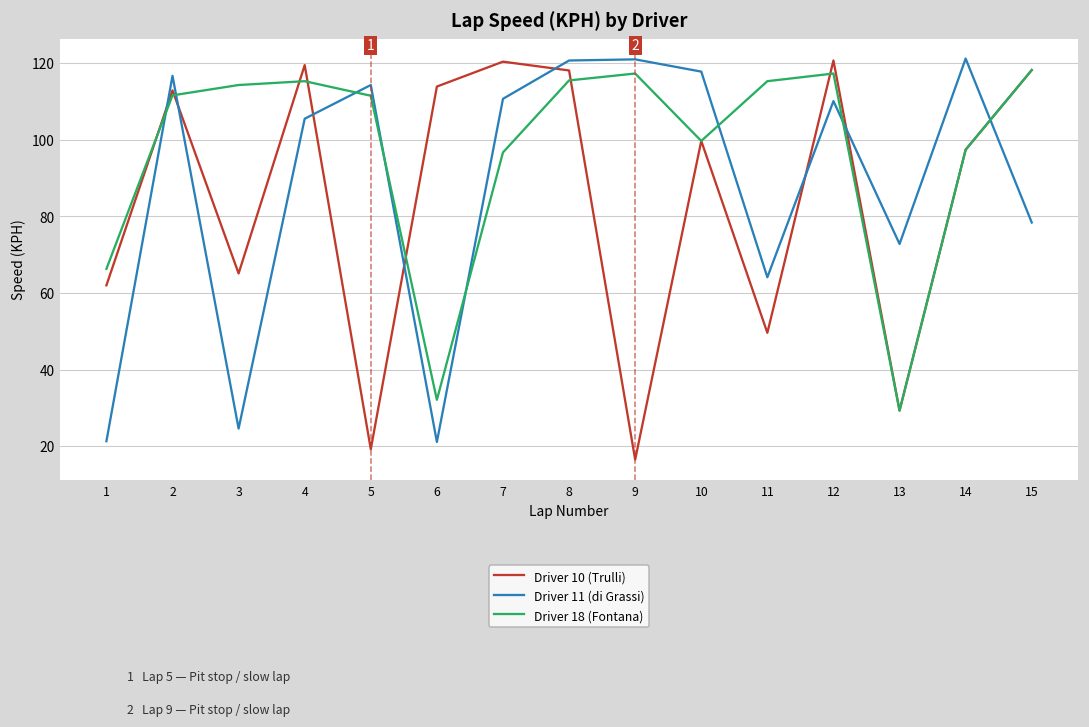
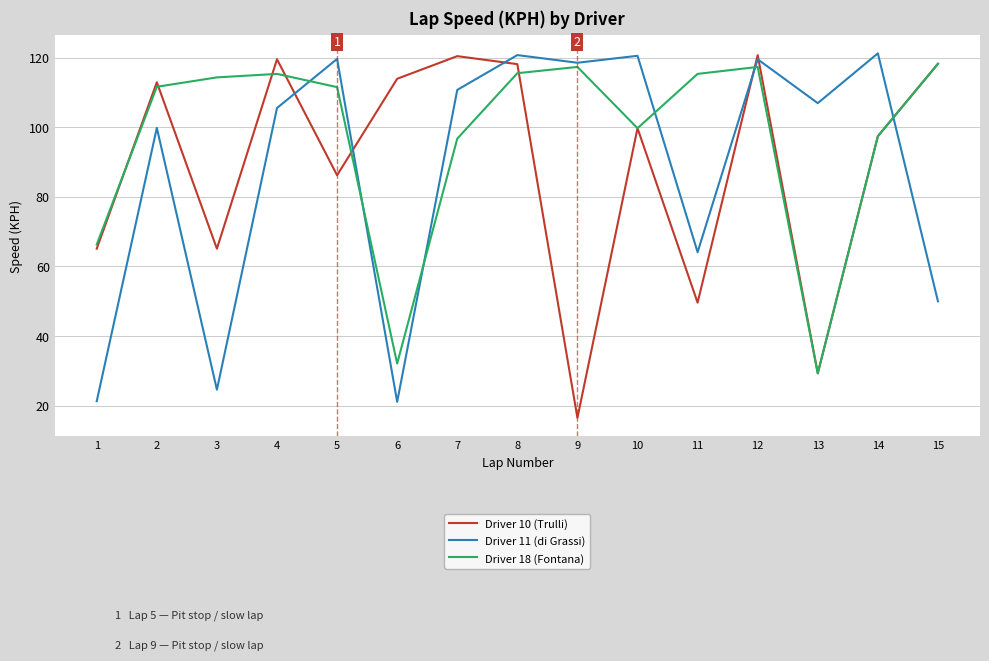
Driver 10 (Trulli), 1: 62 -> 65
Driver 11 (di Grassi), 2: 117 -> 100
Driver 10 (Trulli), 5: 19 -> 86
Driver 11 (di Grassi), 5: 114 -> 120
Driver 11 (di Grassi), 9: 121 -> 119
Driver 11 (di Grassi), 10: 118 -> 121
Driver 11 (di Grassi), 12: 110 -> 120
Driver 11 (di Grassi), 13: 73 -> 107
Driver 11 (di Grassi), 15: 78 -> 50
